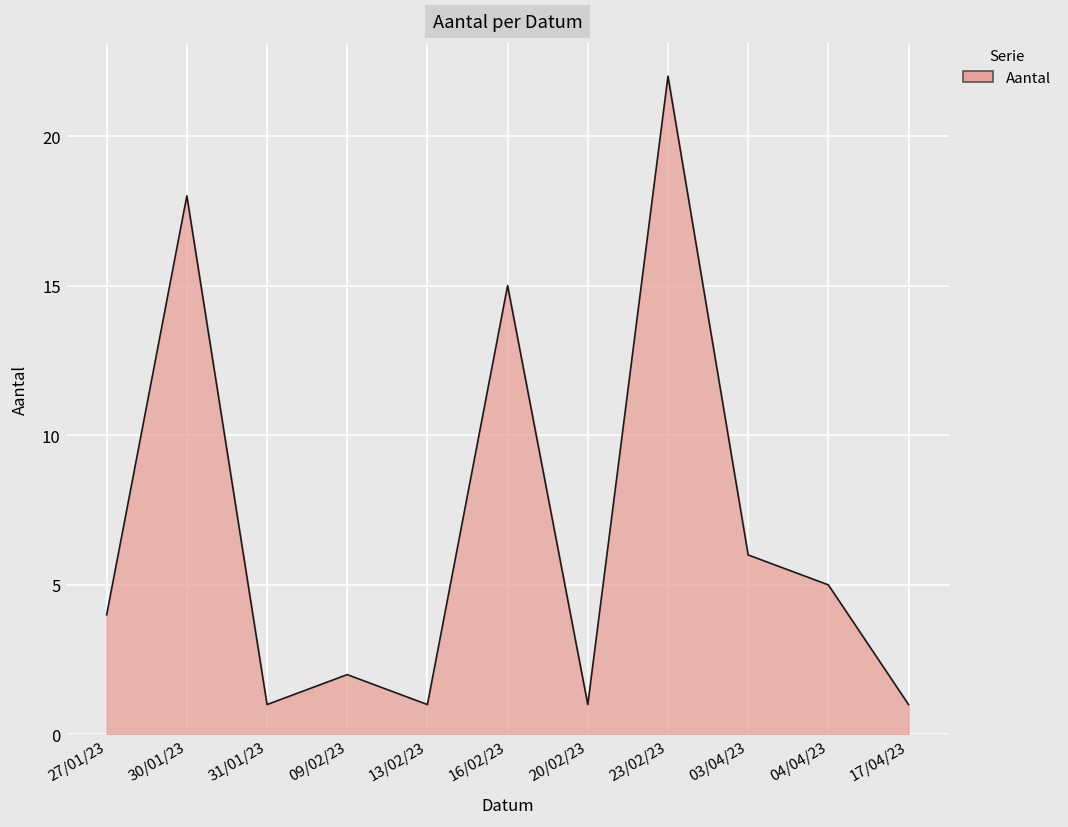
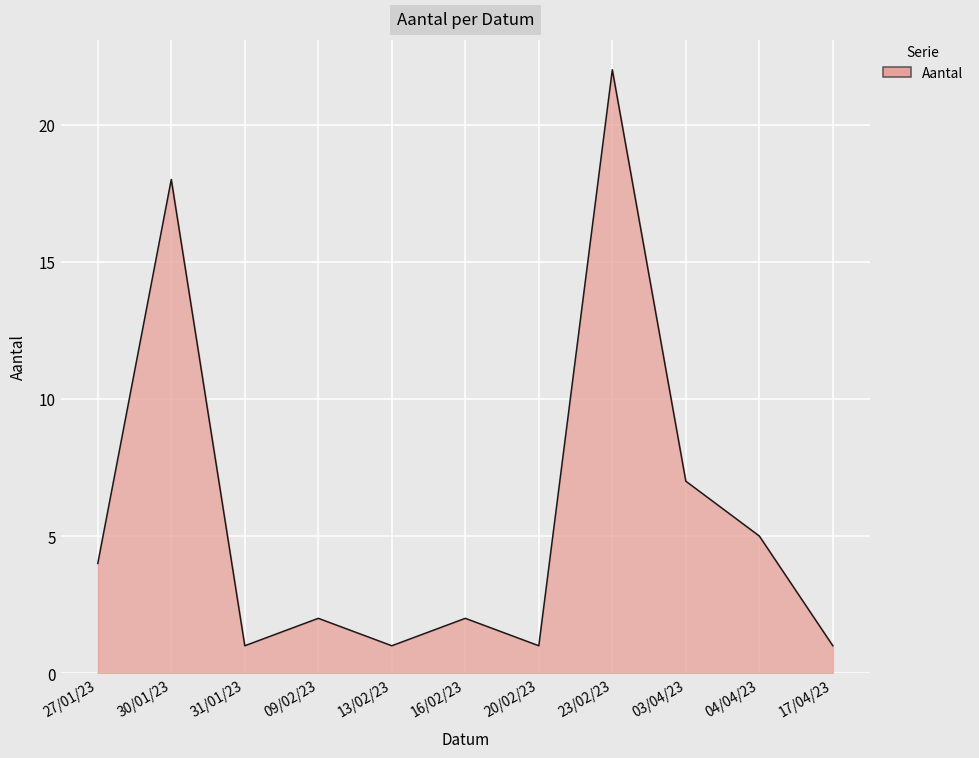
16/02/23: 15 -> 2
03/04/23: 6 -> 7
